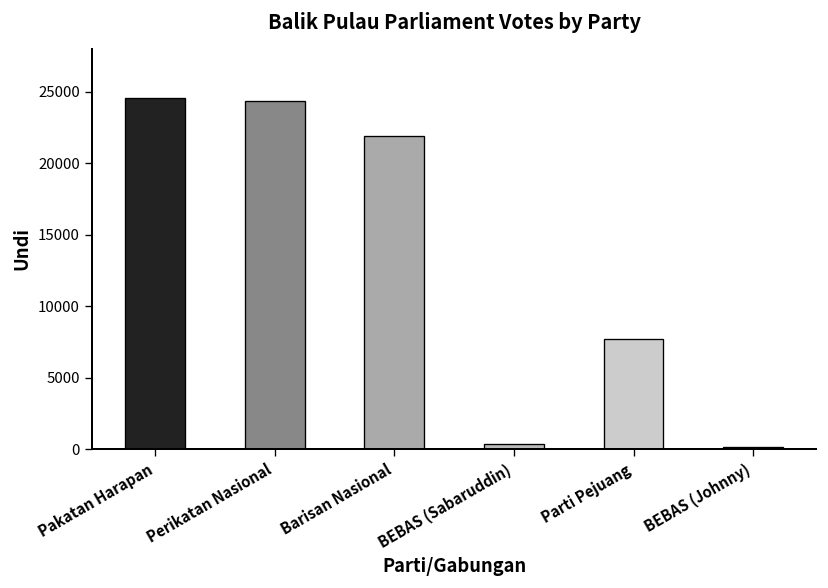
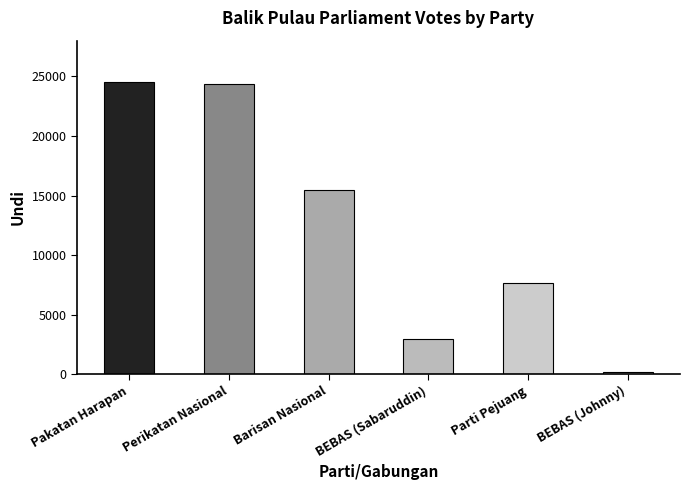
Barisan Nasional: 21900 -> 15500
BEBAS (Sabaruddin): 400 -> 2900
